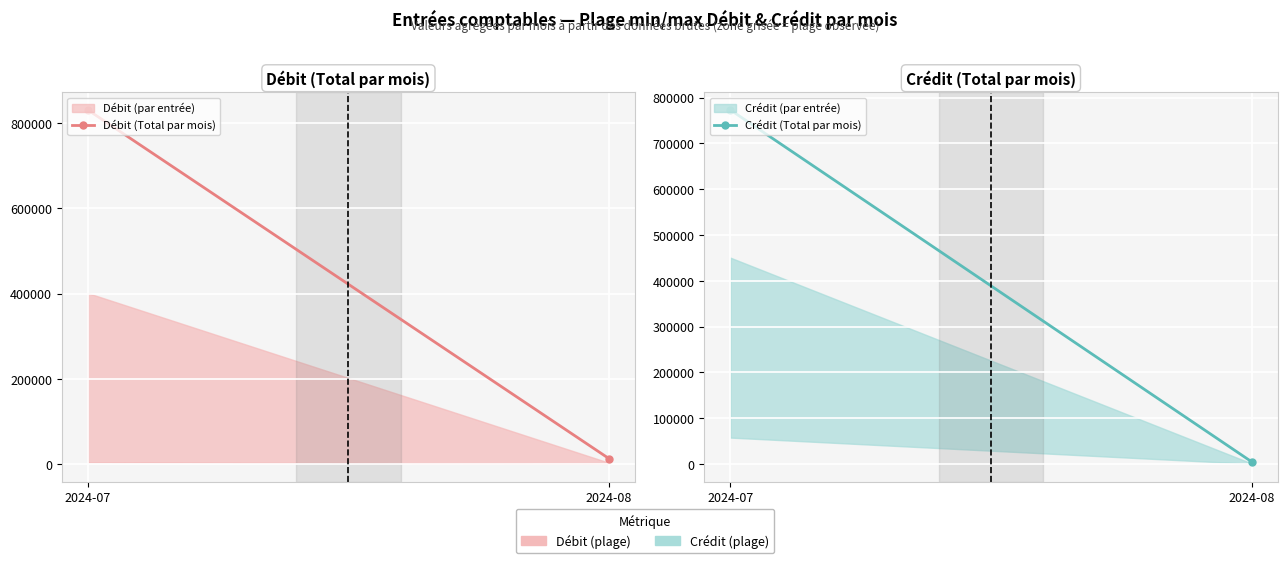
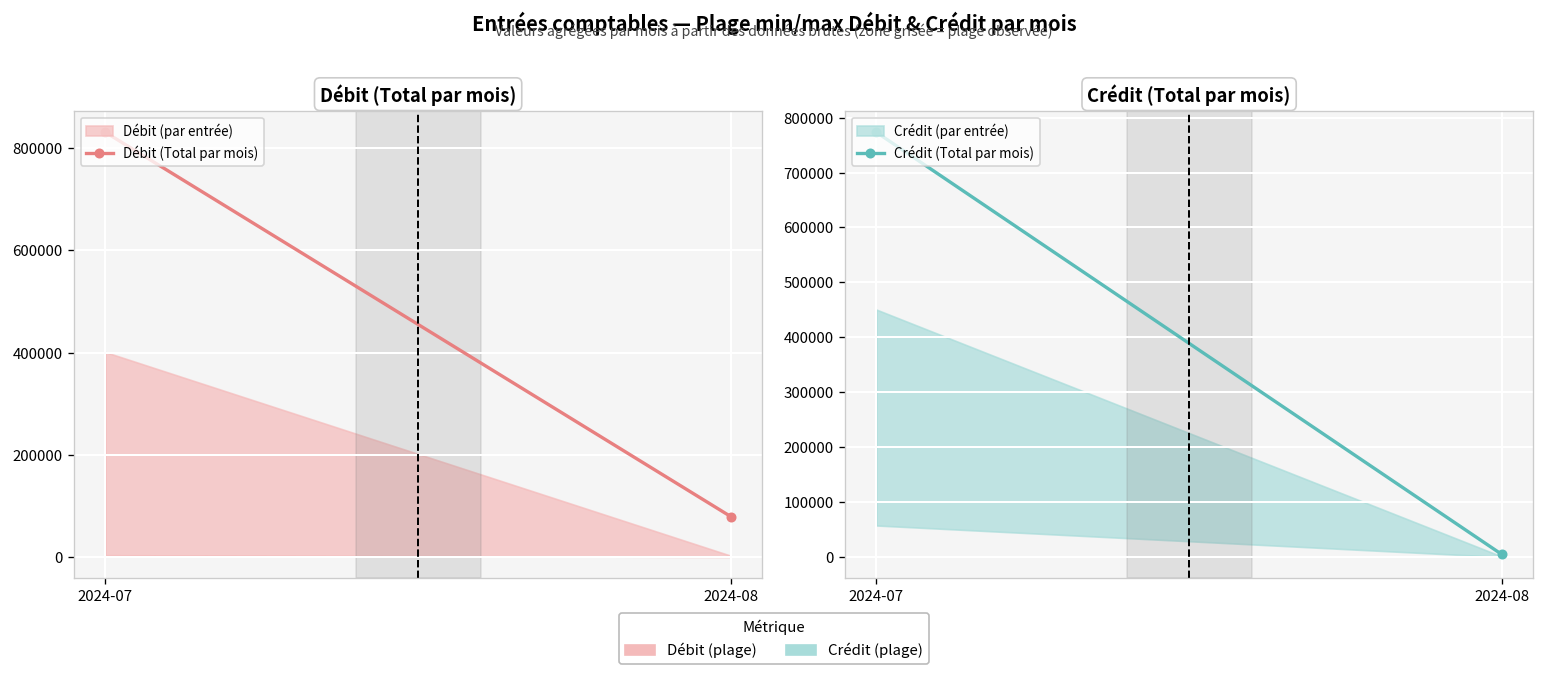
Débit (Total par mois), Débit (Total par mois), 2024-08: 10000 -> 80000
